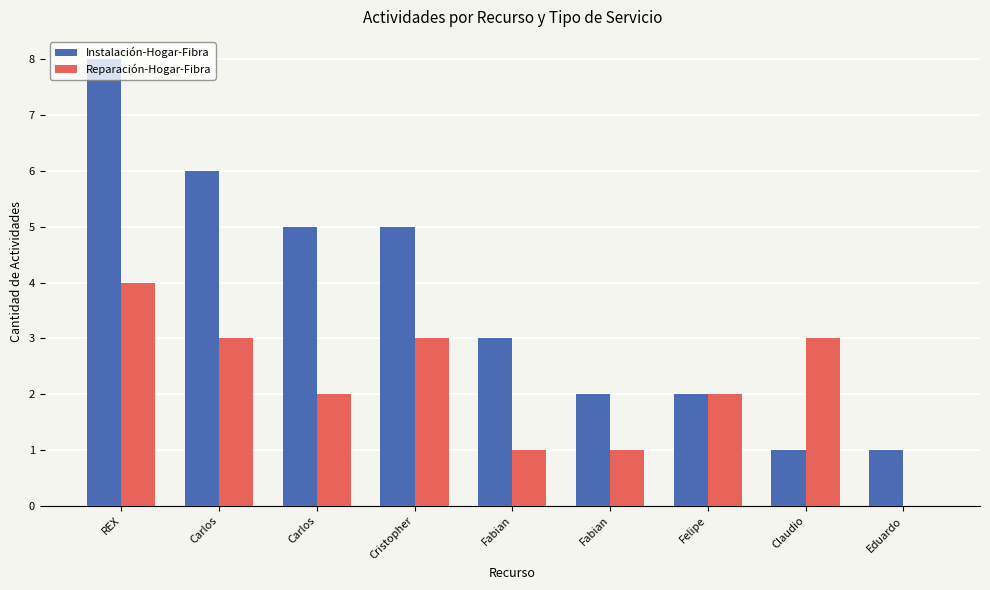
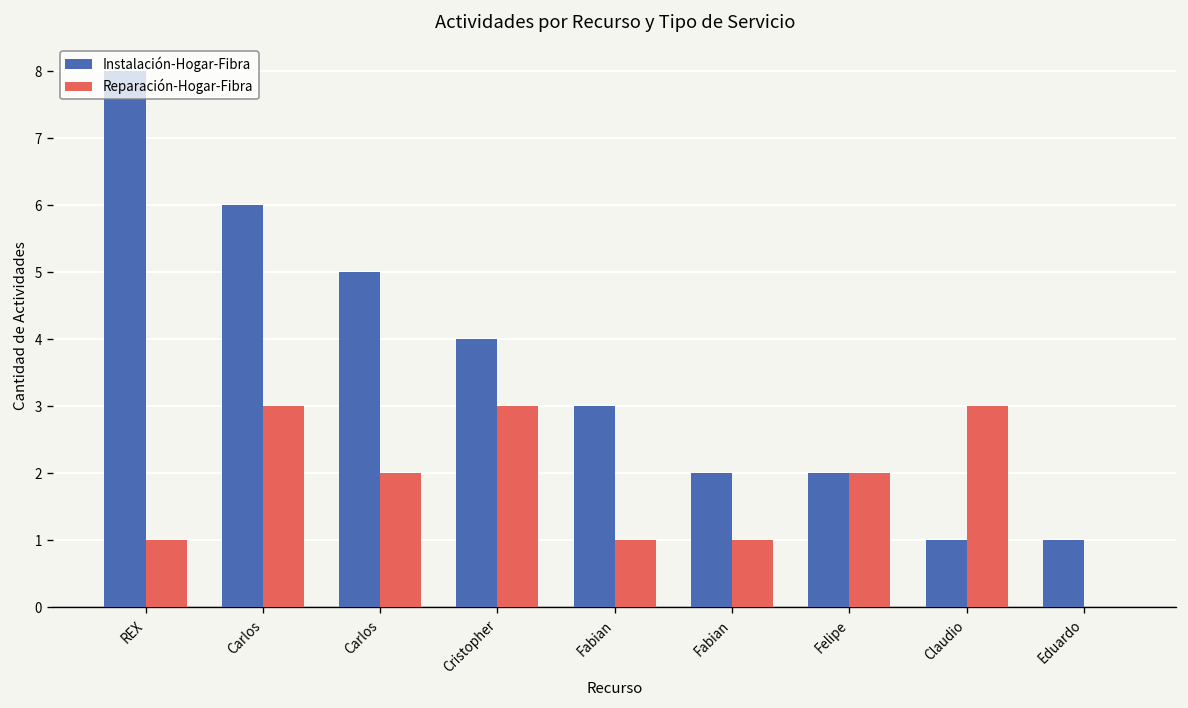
Reparación-Hogar-Fibra, REX: 4 -> 1
Instalación-Hogar-Fibra, Cristopher: 5 -> 4
